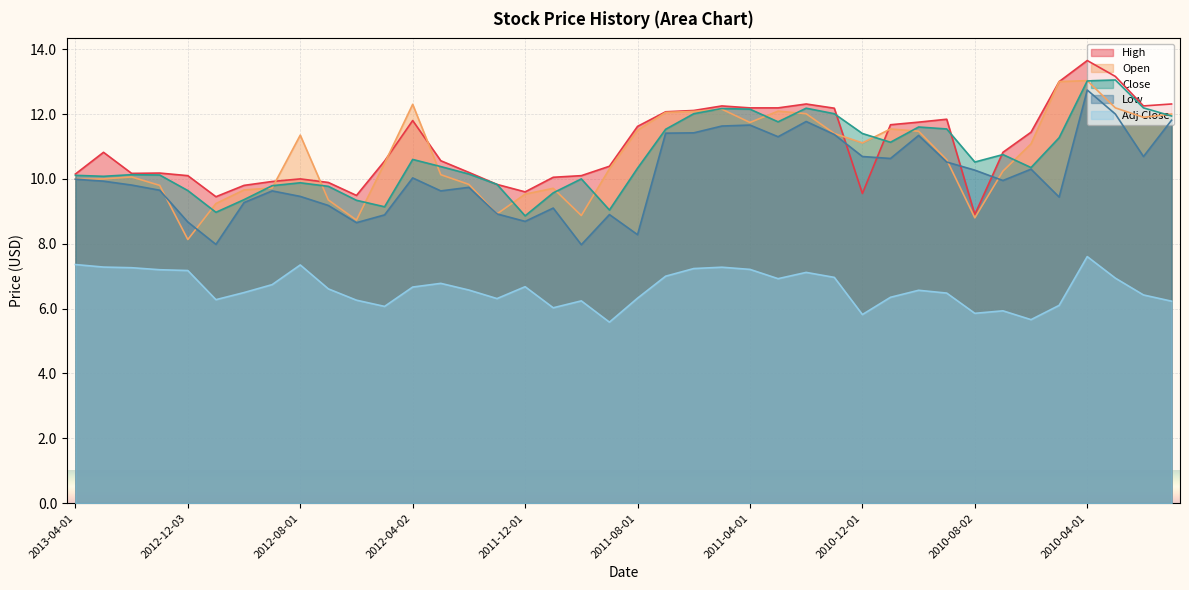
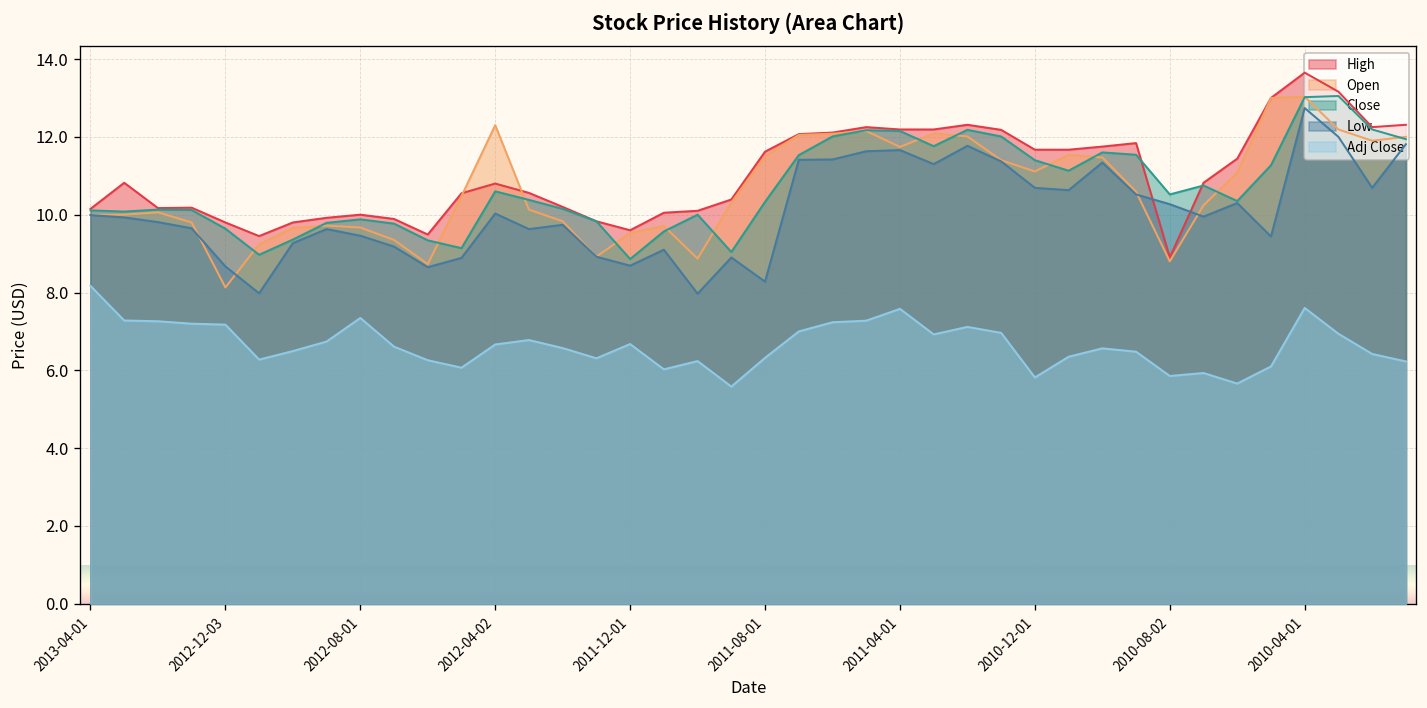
Adj Close, 2013-04-01: 7.4 -> 8.2
High, 2012-12-03: 10.1 -> 9.8
Open, 2012-08-01: 11.4 -> 9.7
High, 2012-04-02: 11.8 -> 10.8
Adj Close, 2011-04-01: 7.2 -> 7.6
High, 2010-12-01: 9.6 -> 11.7
